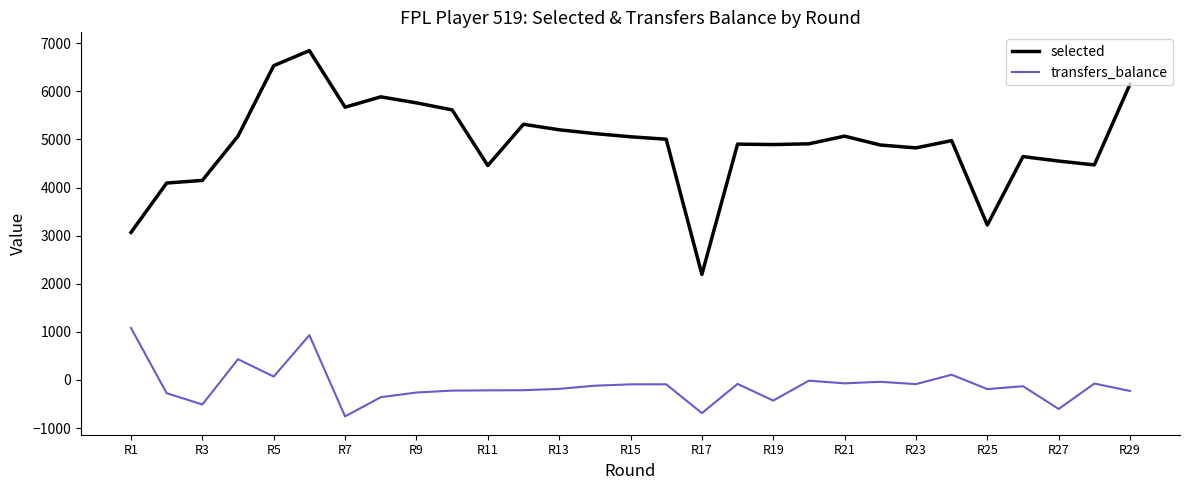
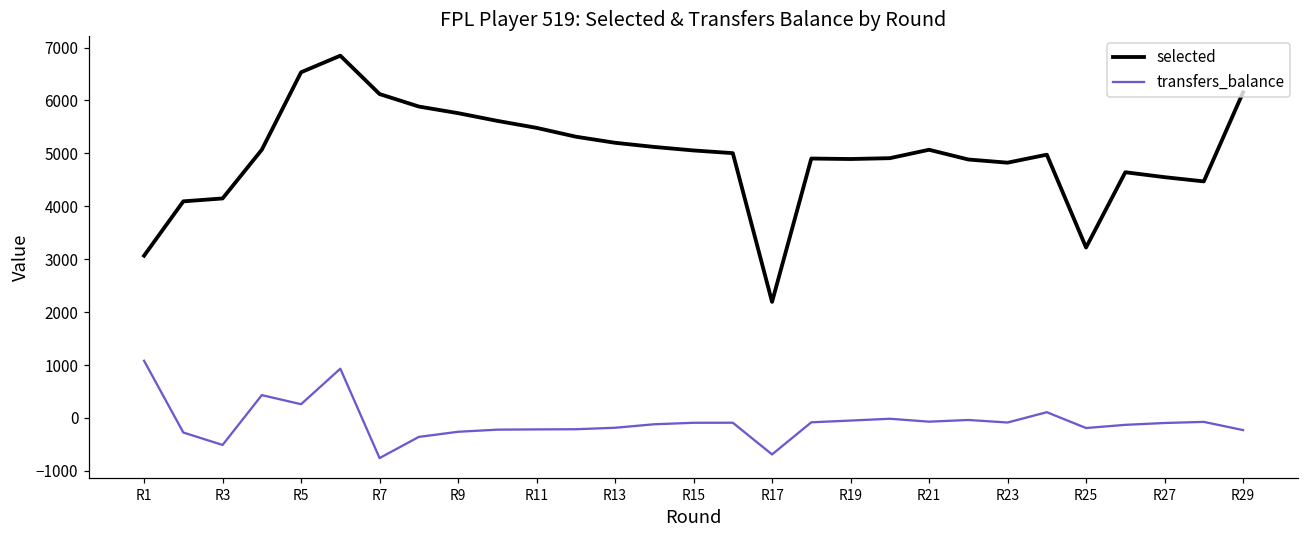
transfers_balance, R5: 100 -> 300
selected, R7: 5700 -> 6100
selected, R11: 4500 -> 5500
transfers_balance, R19: -400 -> -100
transfers_balance, R27: -600 -> -100
